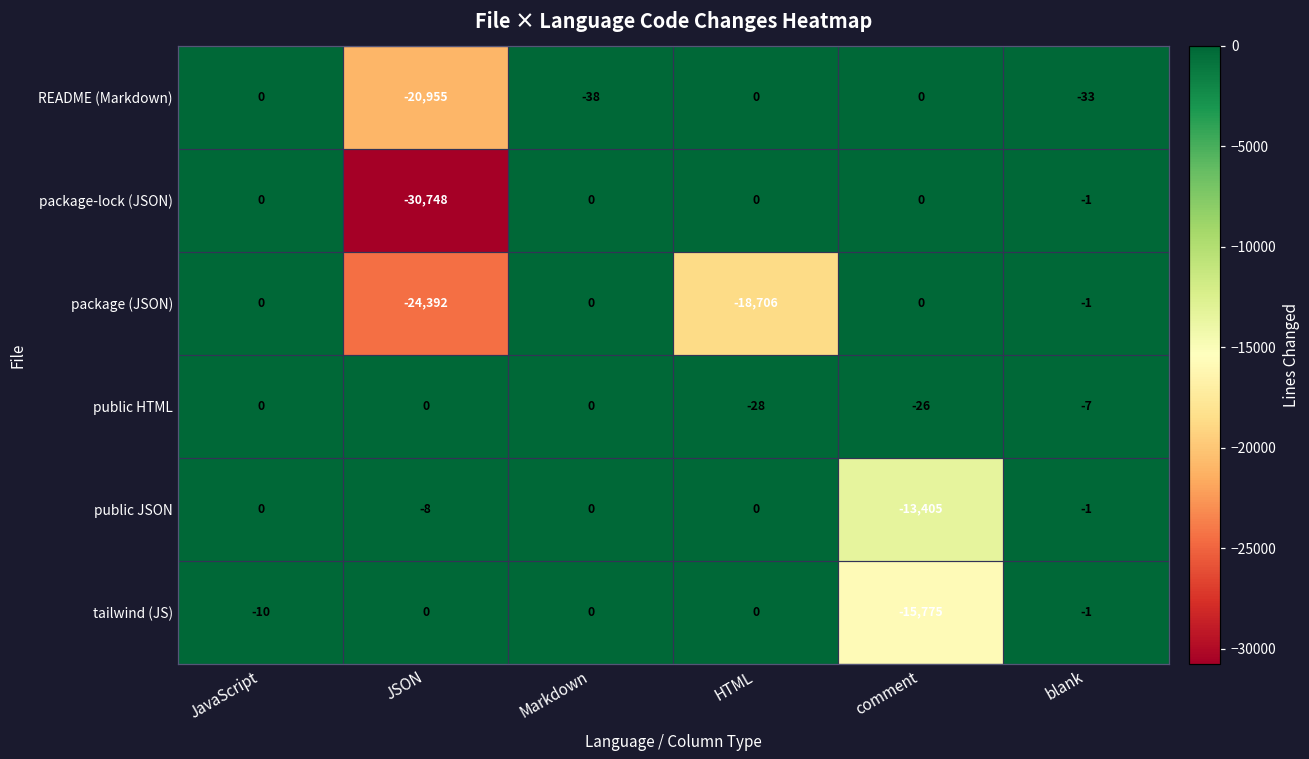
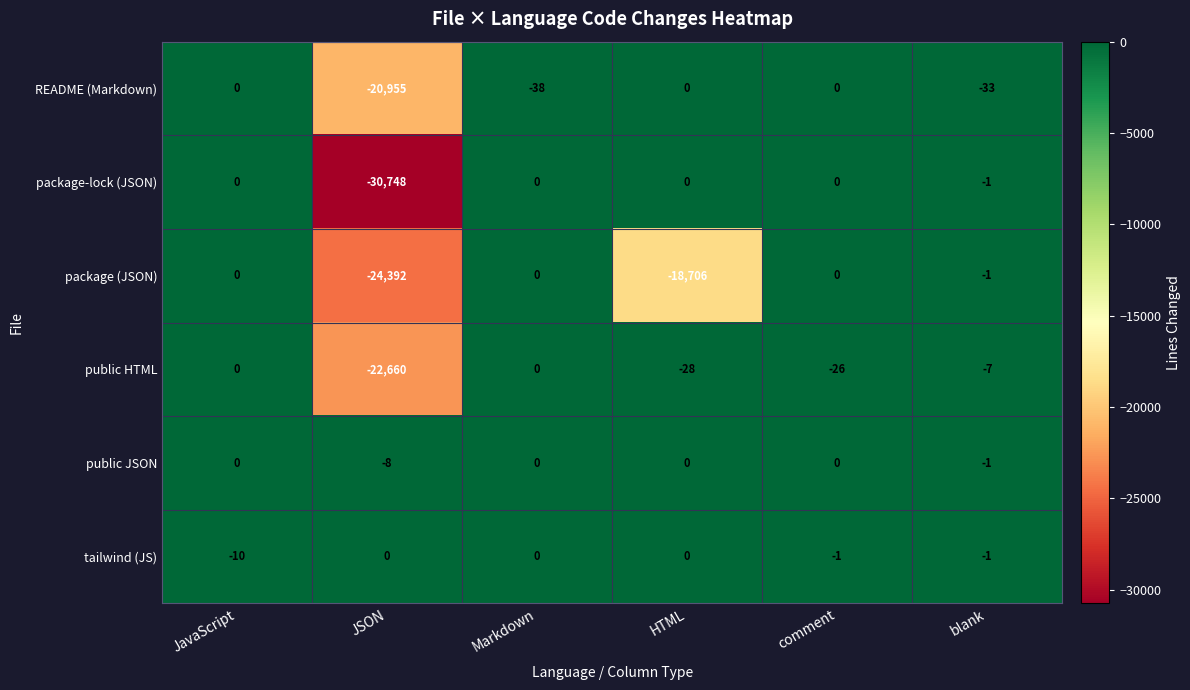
public HTML, JSON: 0 -> -22,660
public JSON, comment: -13,405 -> 0
tailwind (JS), comment: -15,775 -> -1
